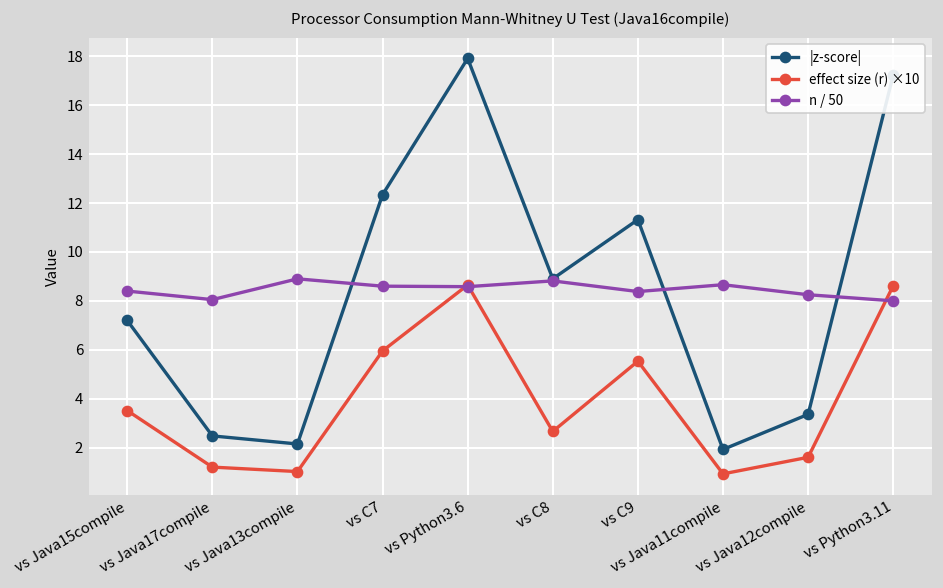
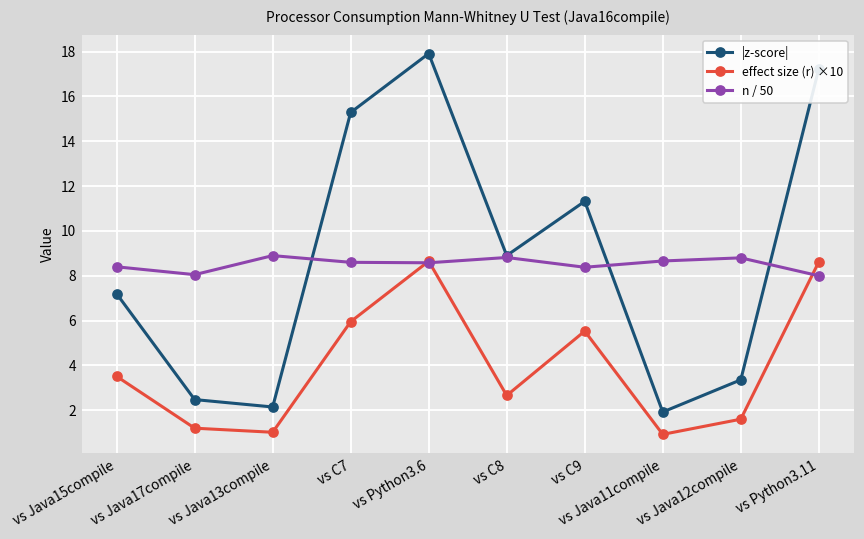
|z-score|, vs C7: 12.3 -> 15.3
n / 50, vs Java12compile: 8.3 -> 8.8
